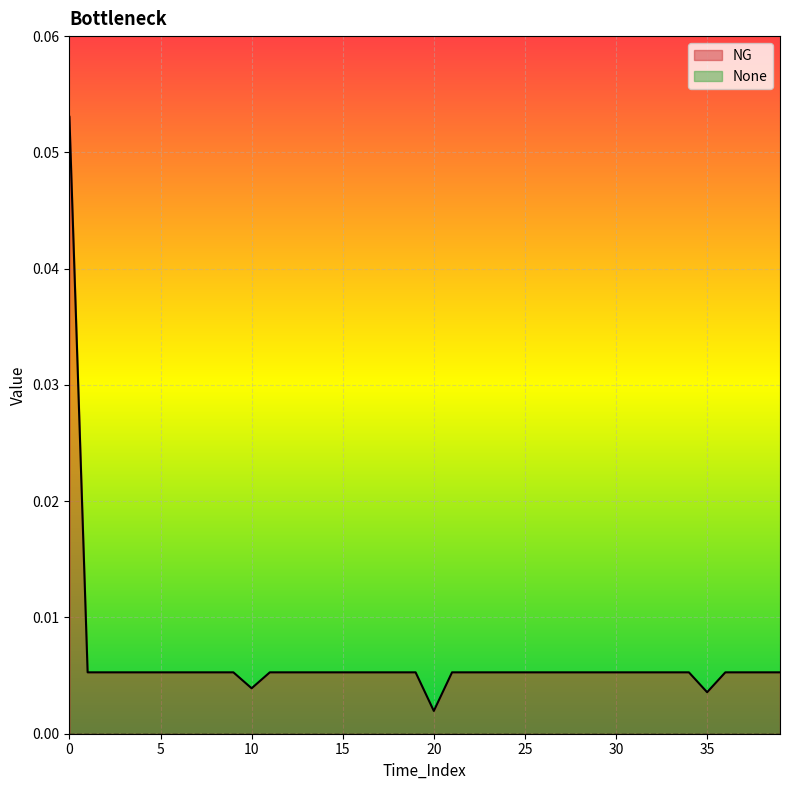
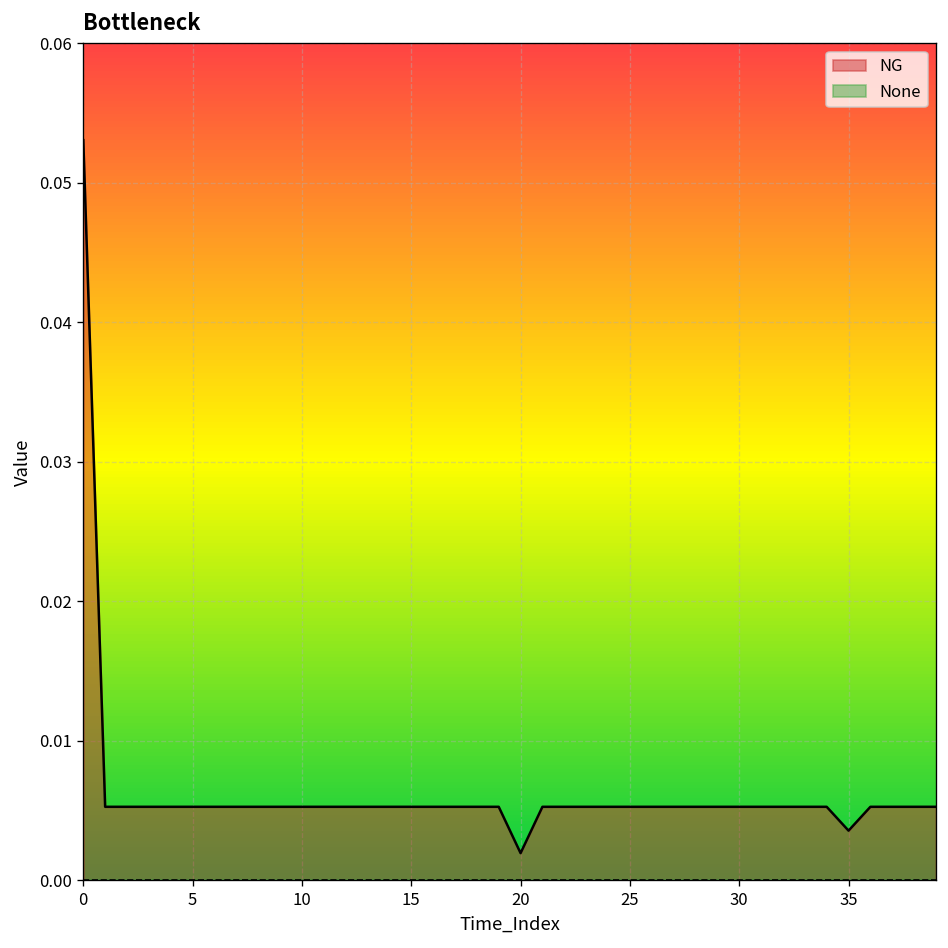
NG, 10: 0.0039 -> 0.0053
